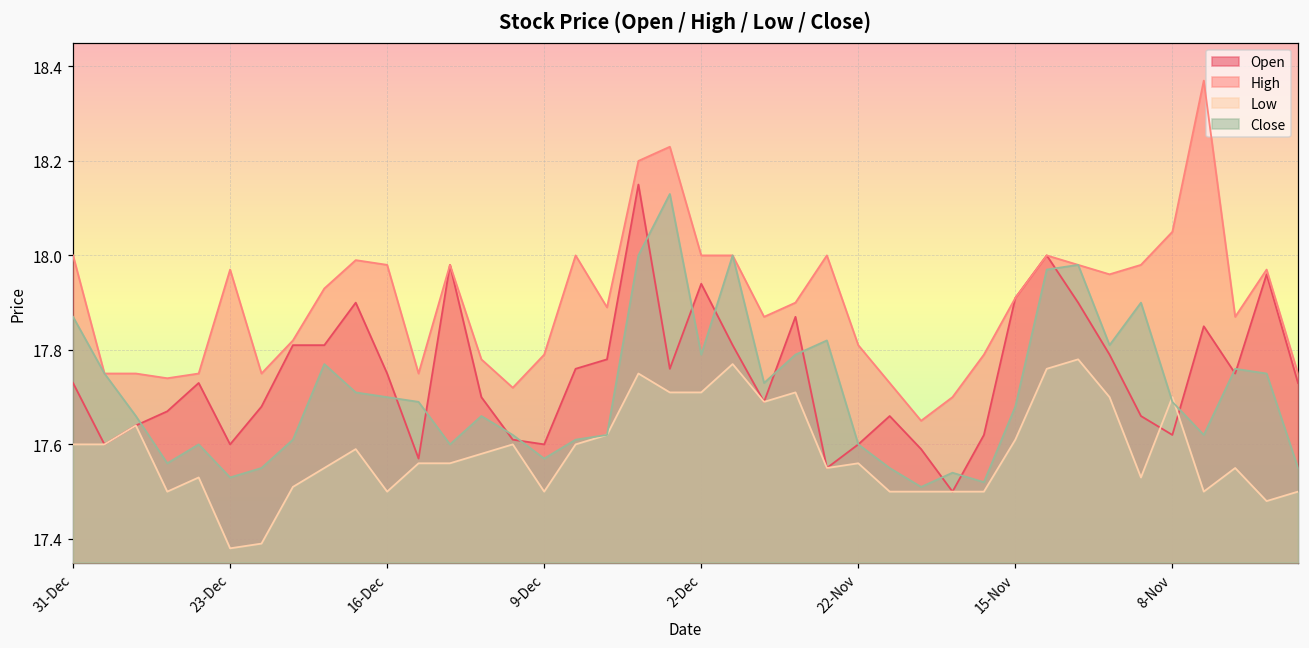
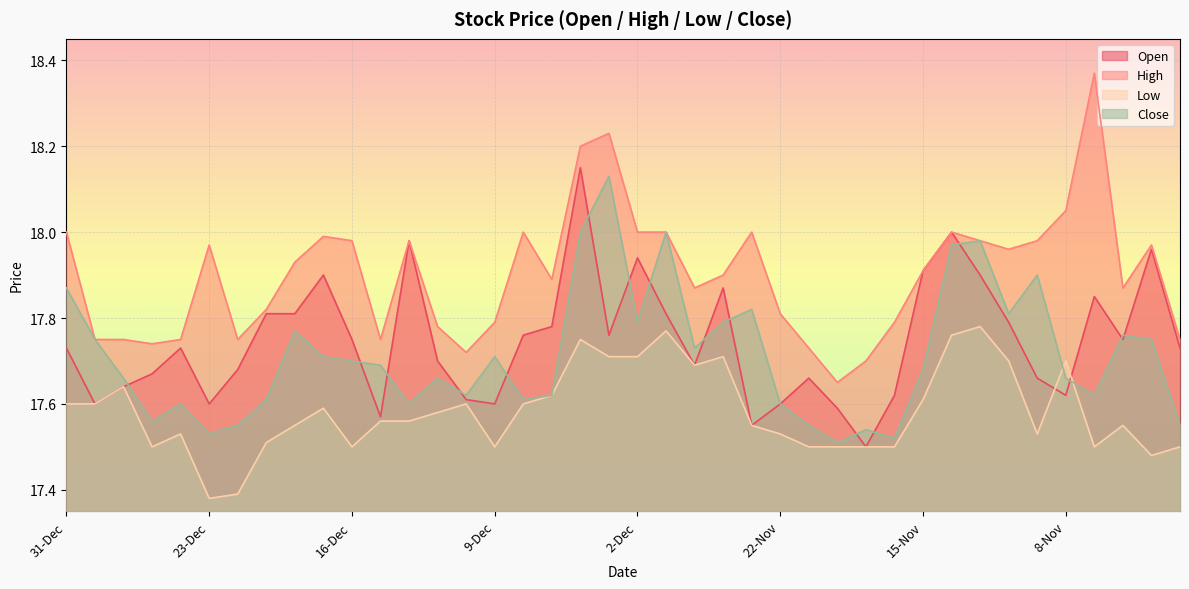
Close, 9-Dec: 17.57 -> 17.71
Low, 22-Nov: 17.56 -> 17.53
Close, 8-Nov: 17.69 -> 17.66
